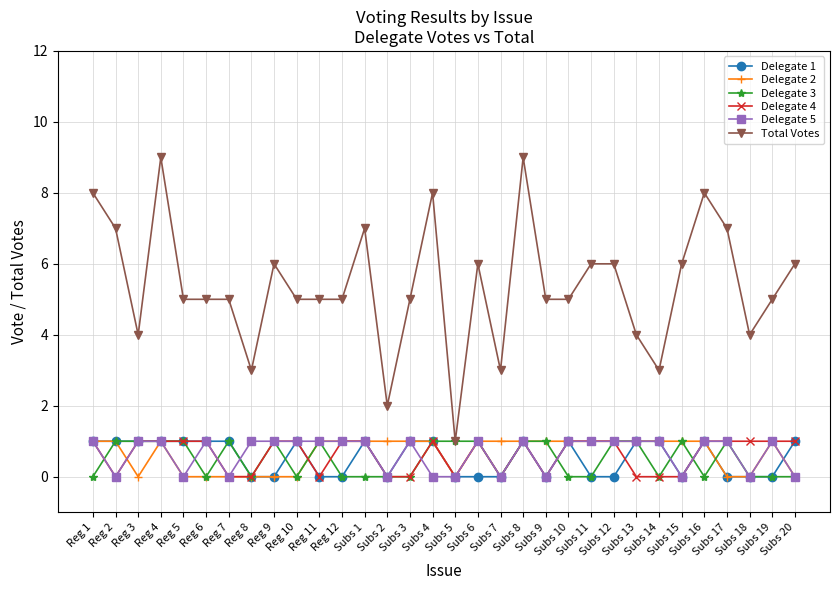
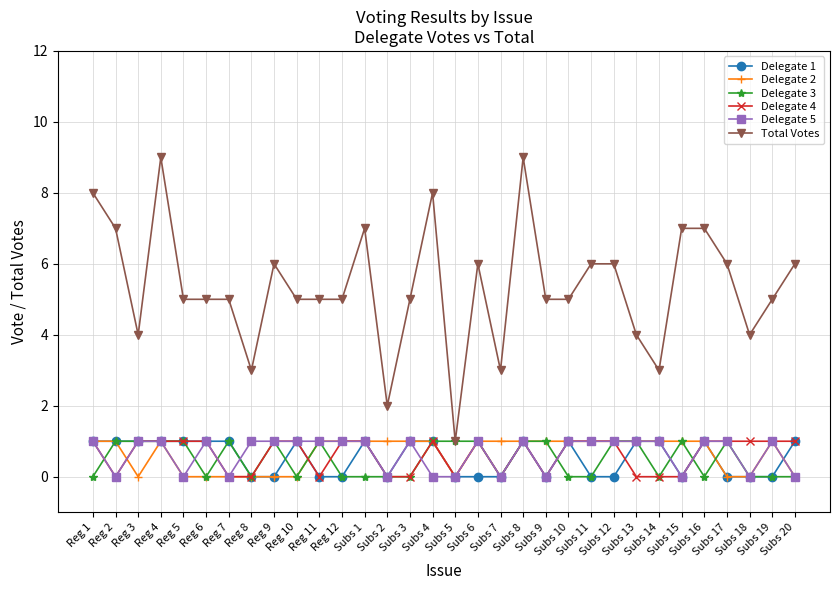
Total Votes, Subs 15: 6 -> 7
Total Votes, Subs 16: 8 -> 7
Total Votes, Subs 17: 7 -> 6
